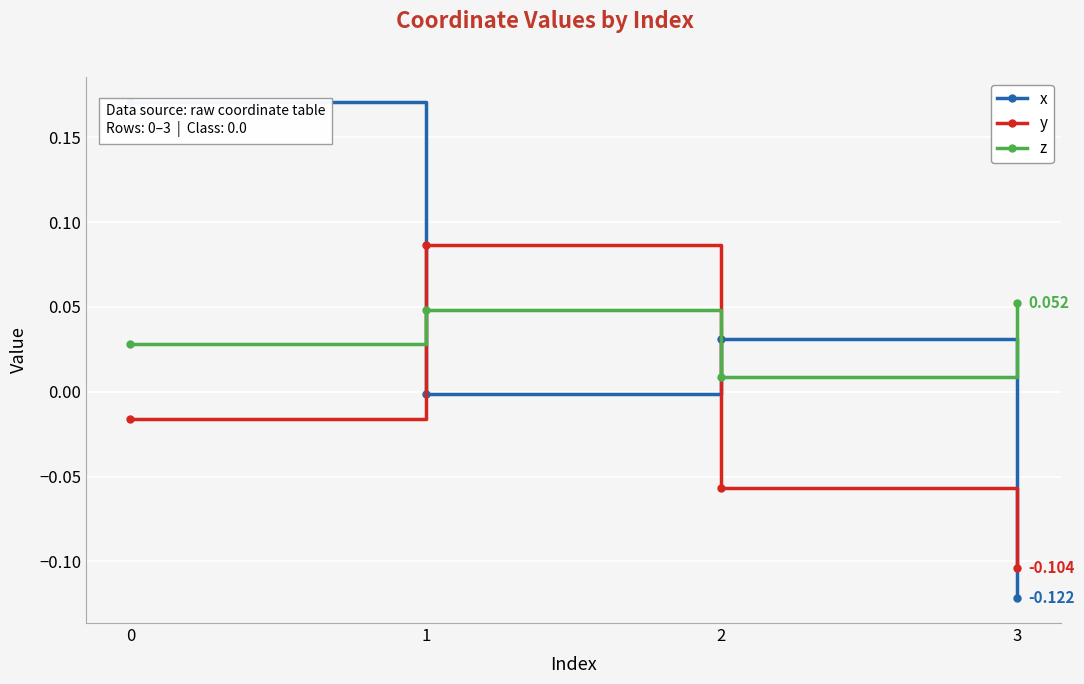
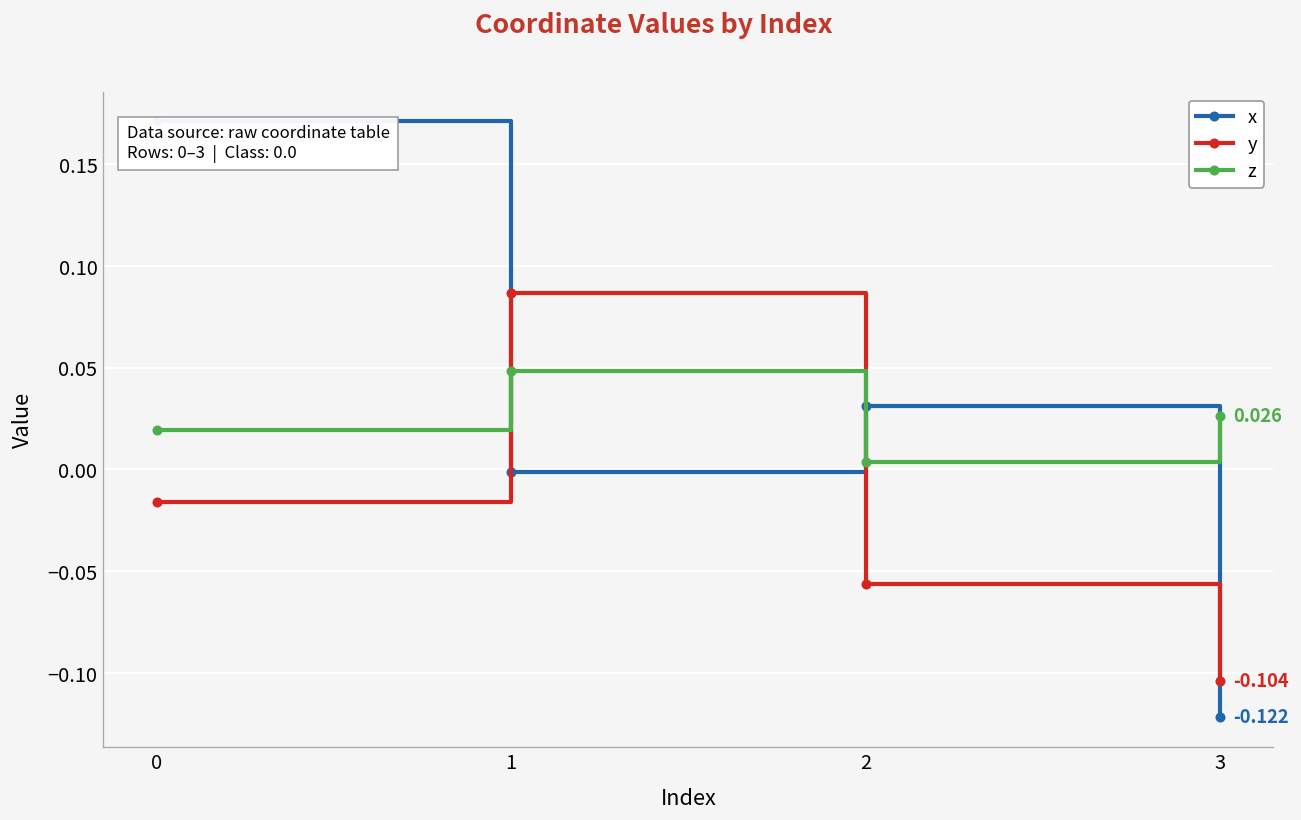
z, 0: 0.028 -> 0.019
z, 2: 0.009 -> 0.004
z, 3: 0.052 -> 0.026
